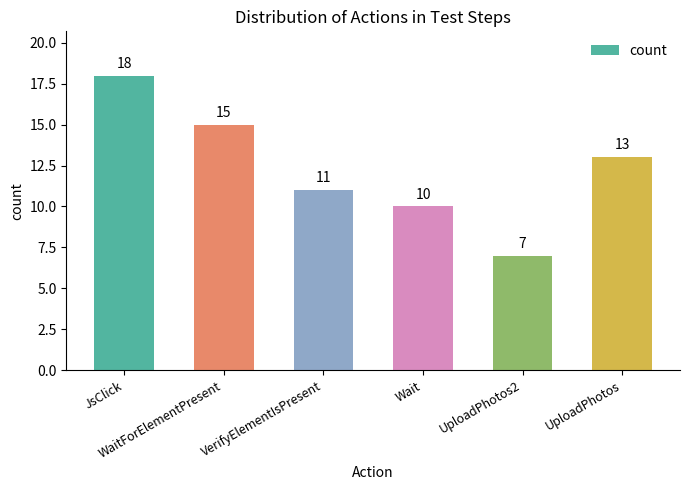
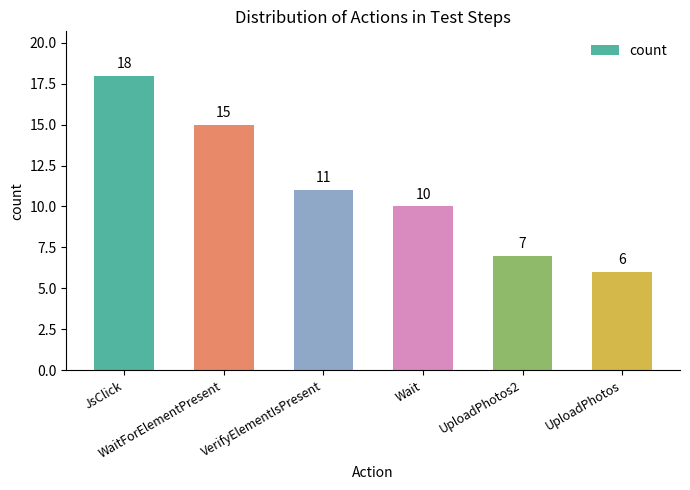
UploadPhotos: 13 -> 6
